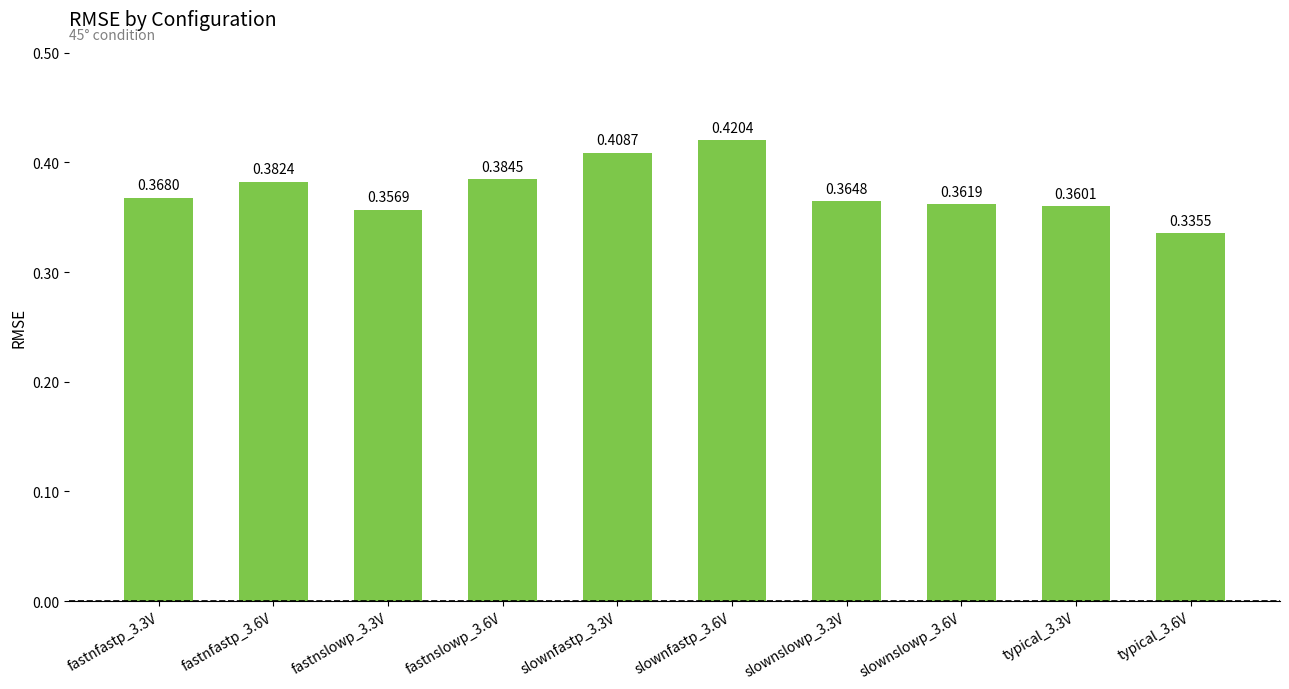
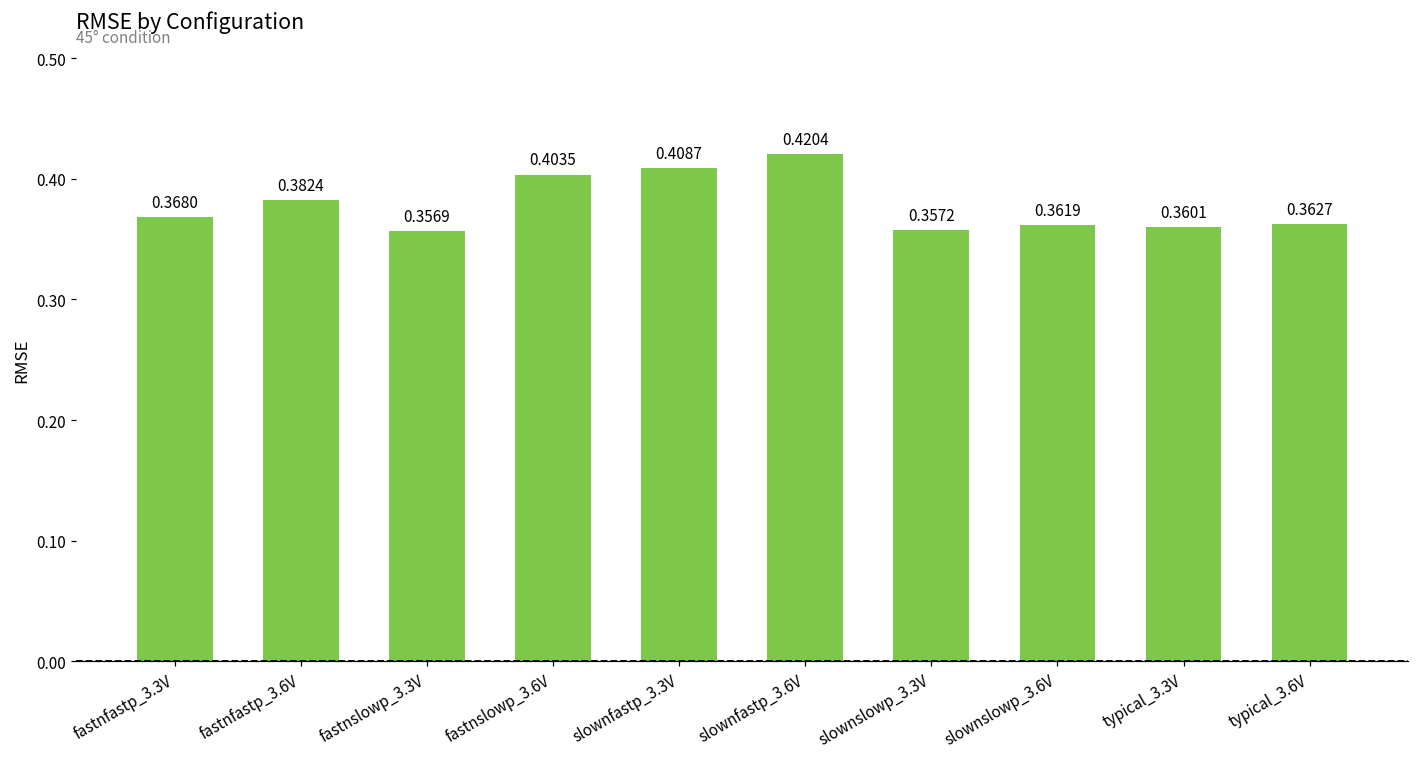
fastnslowp_3.6V: 0.3845 -> 0.4035
slownslowp_3.3V: 0.3648 -> 0.3572
typical_3.6V: 0.3355 -> 0.3627
